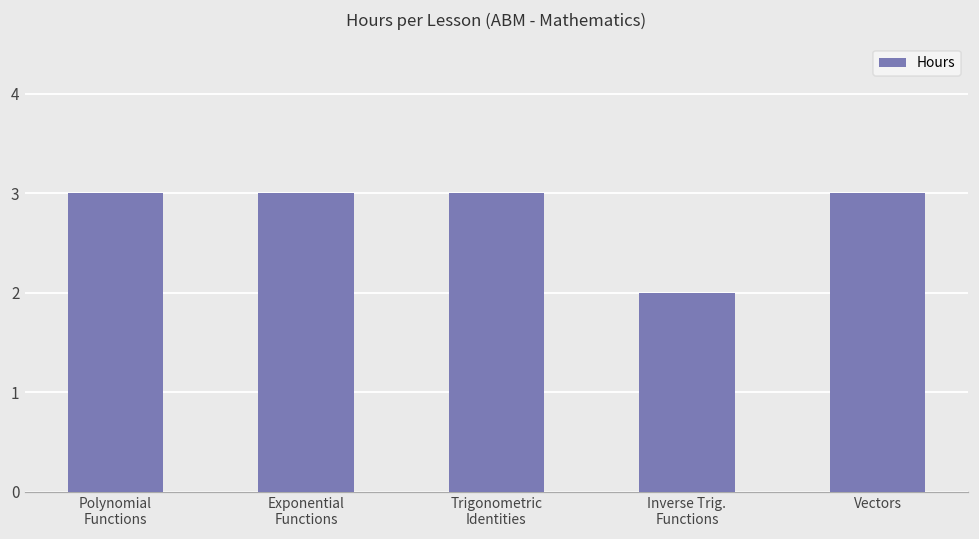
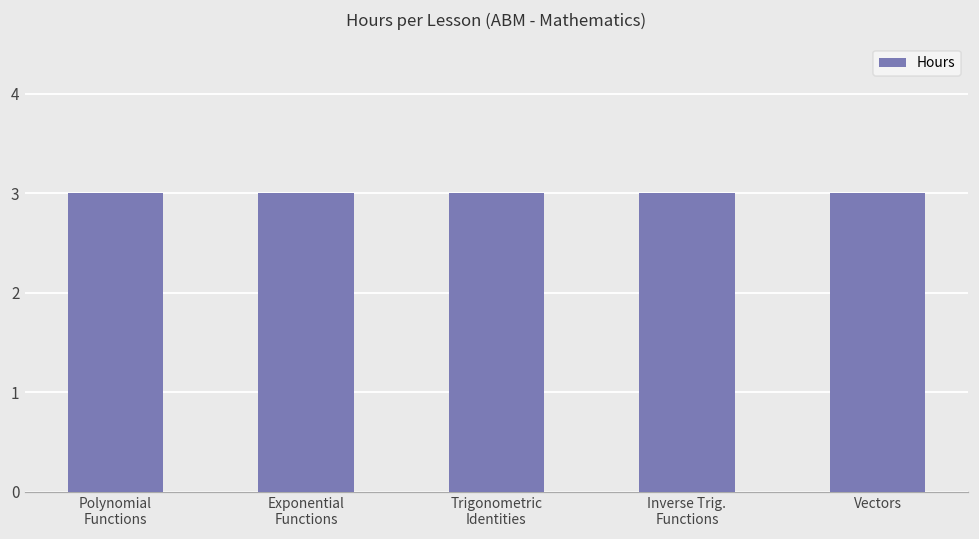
Inverse Trig. Functions: 2 -> 3
